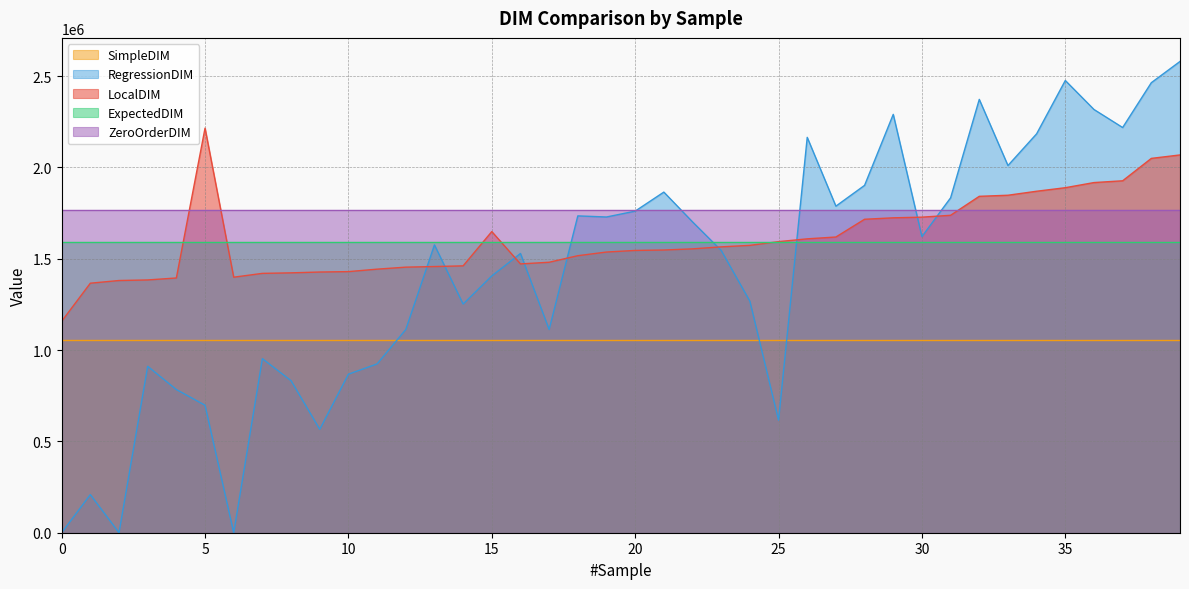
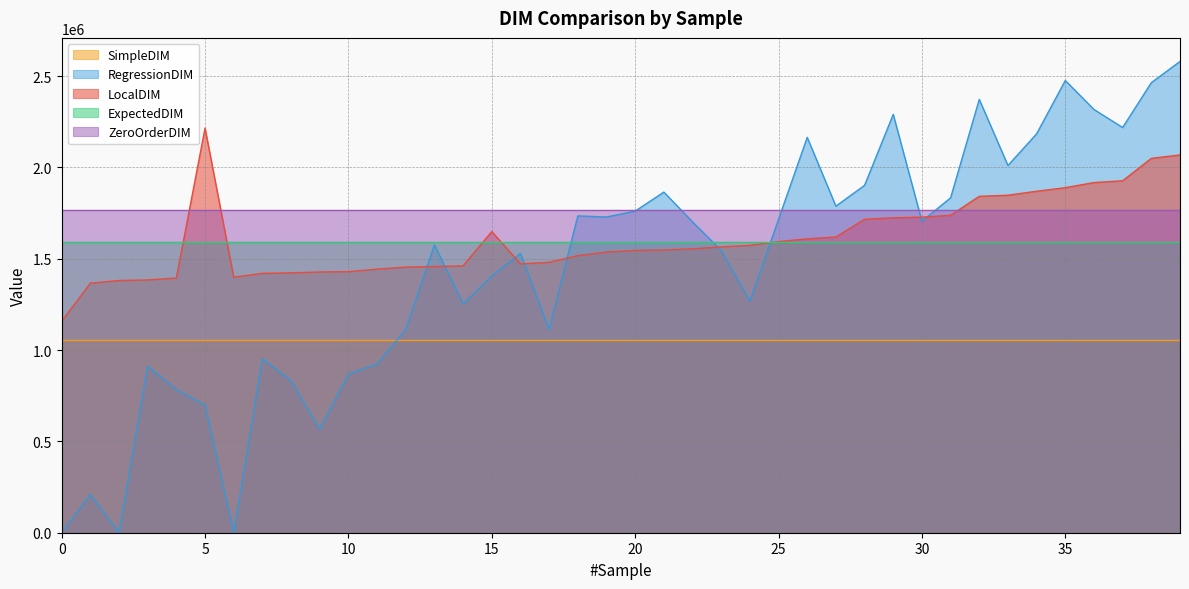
RegressionDIM, 25: 620000 -> 1720000
RegressionDIM, 30: 1620000 -> 1710000
